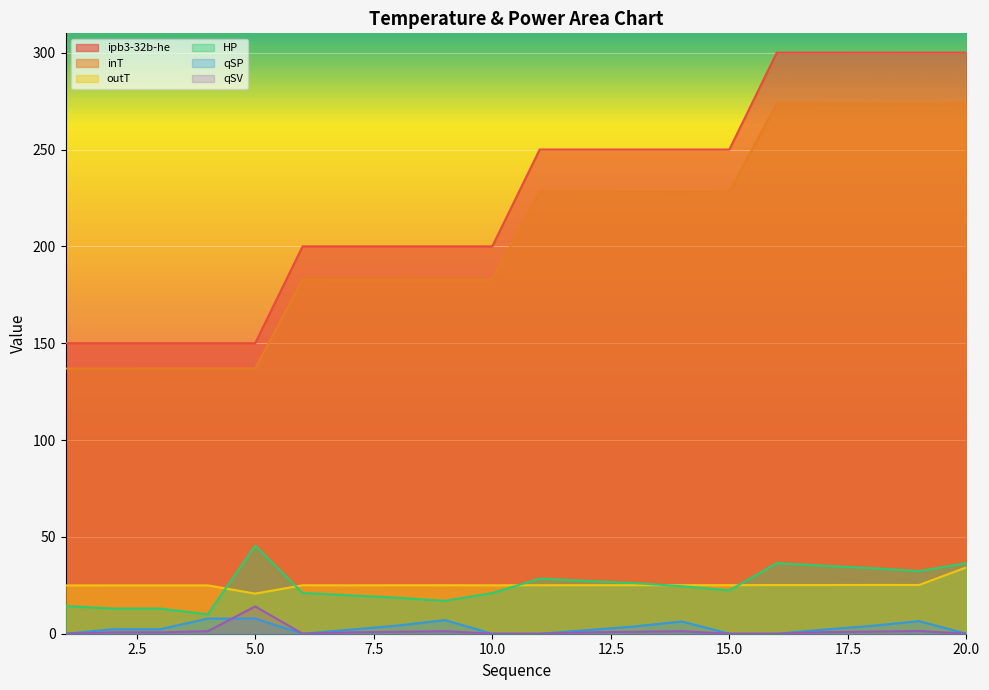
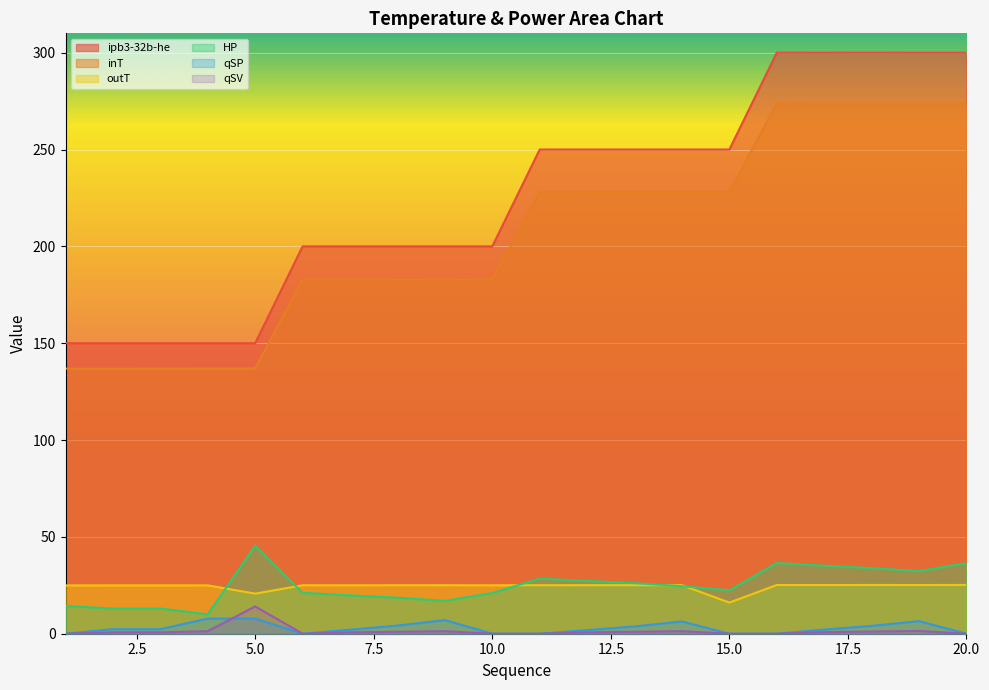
outT, 15.0: 25 -> 16
outT, 20.0: 34 -> 25
